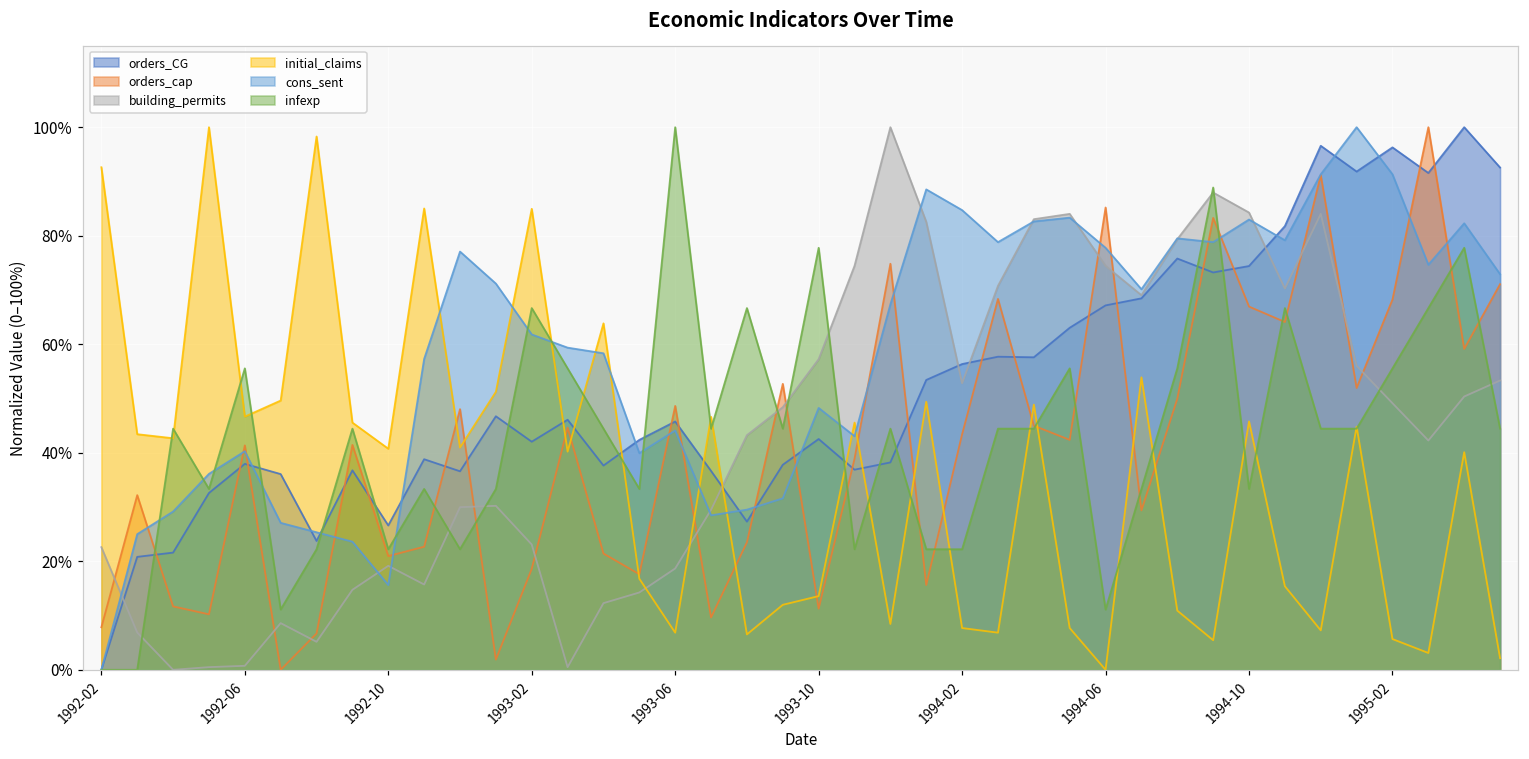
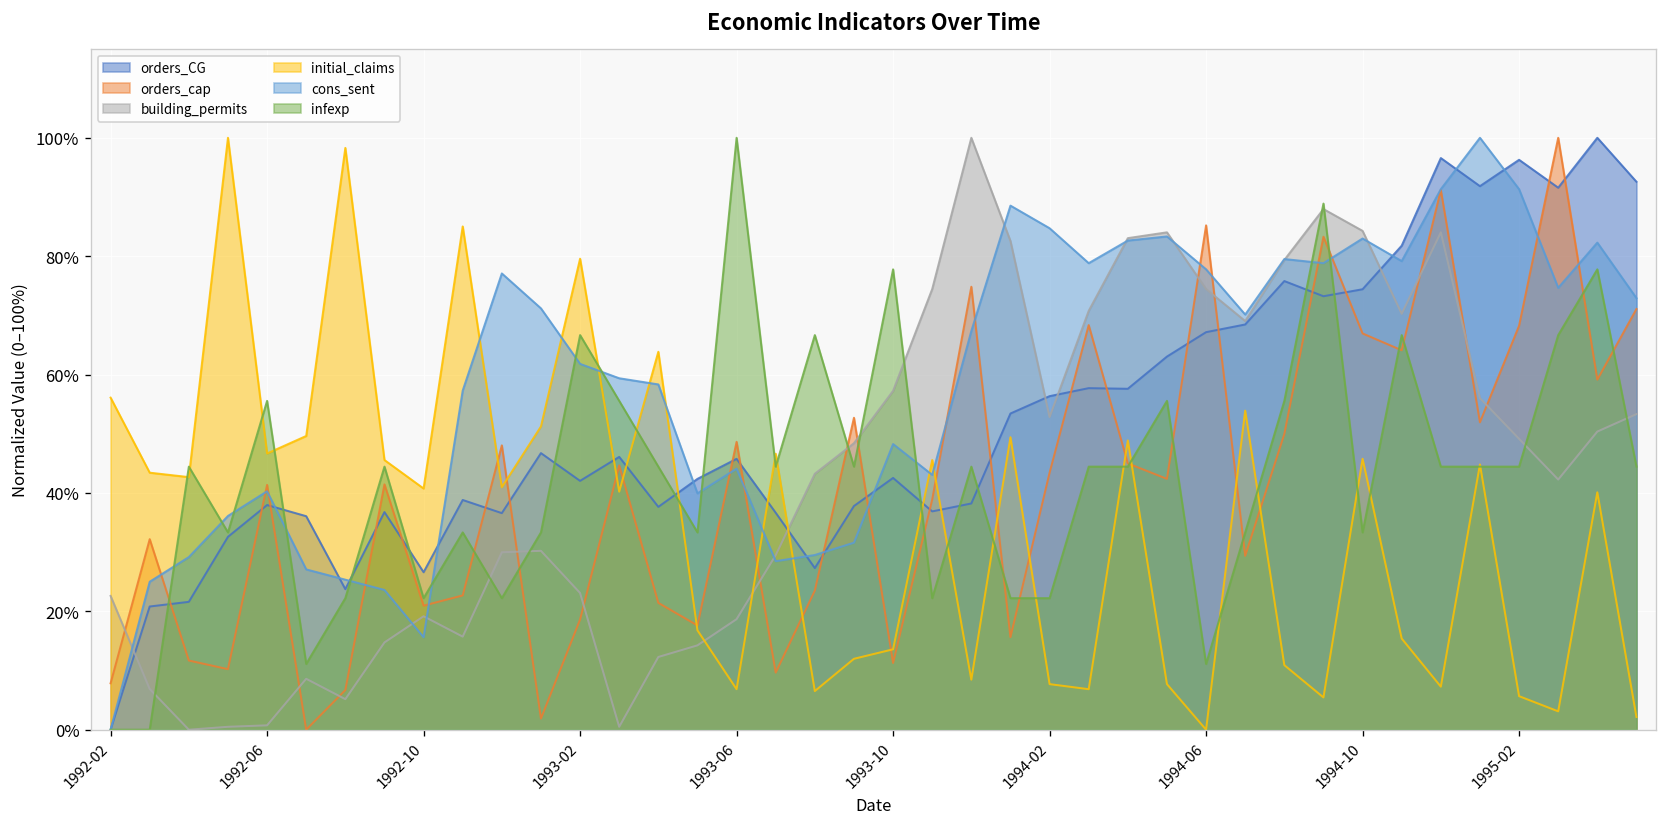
initial_claims, 1992-02: 93% -> 56%
initial_claims, 1993-02: 85% -> 80%
infexp, 1995-02: 56% -> 44%
